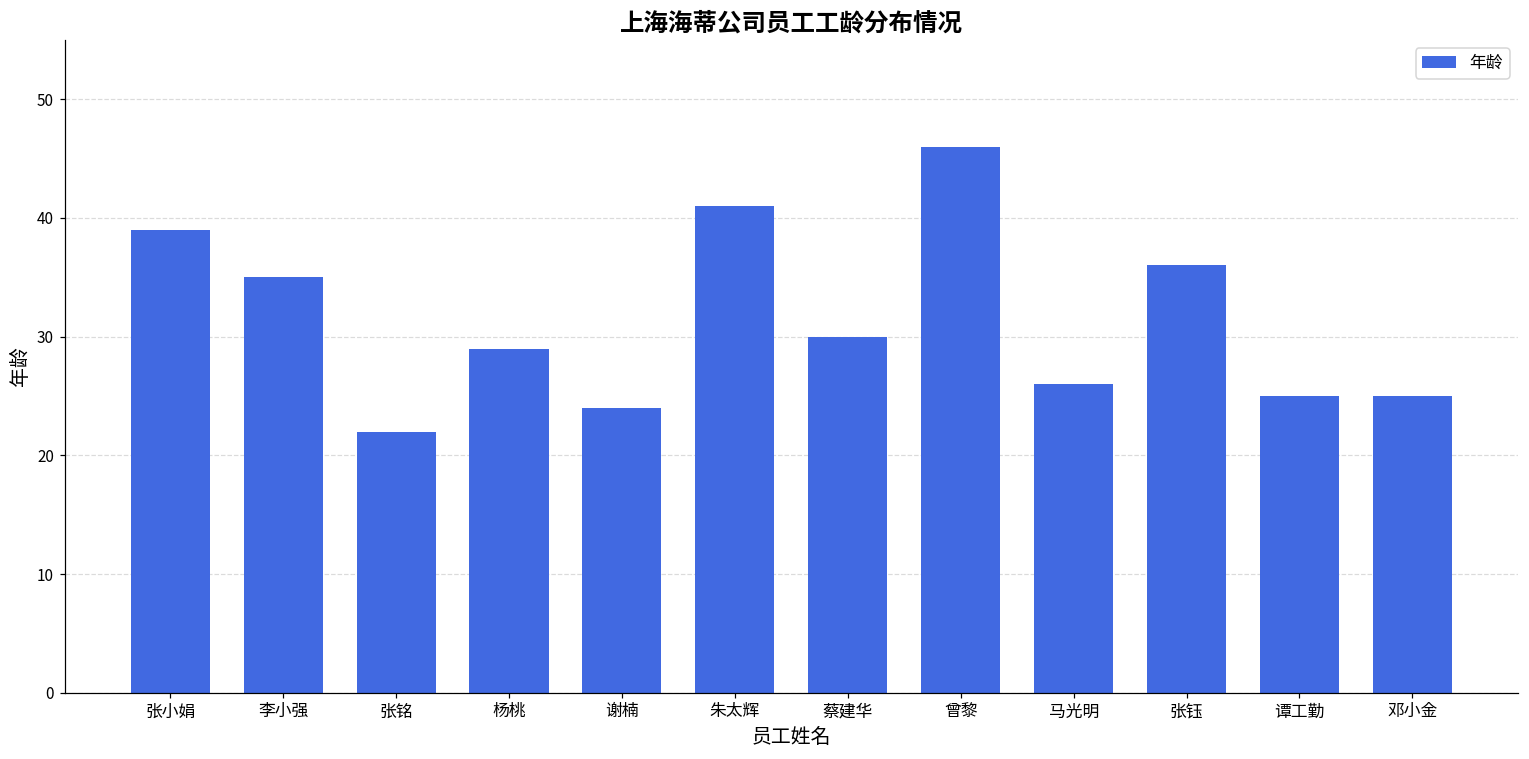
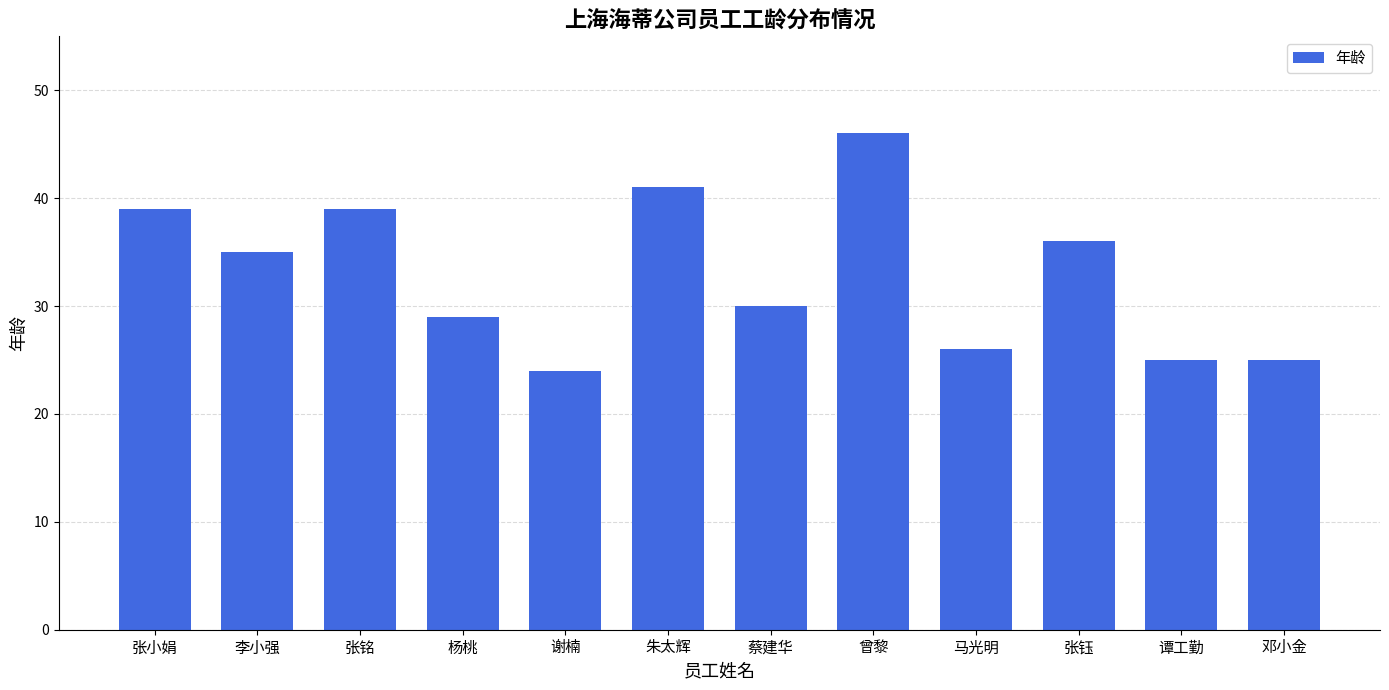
张铭: 22 -> 39
